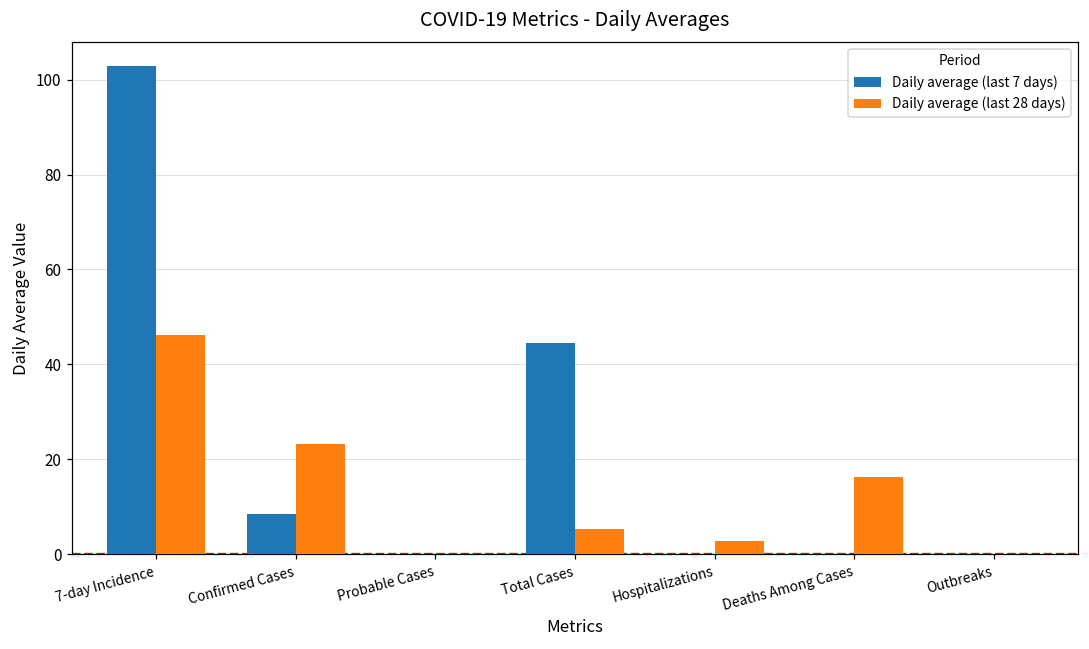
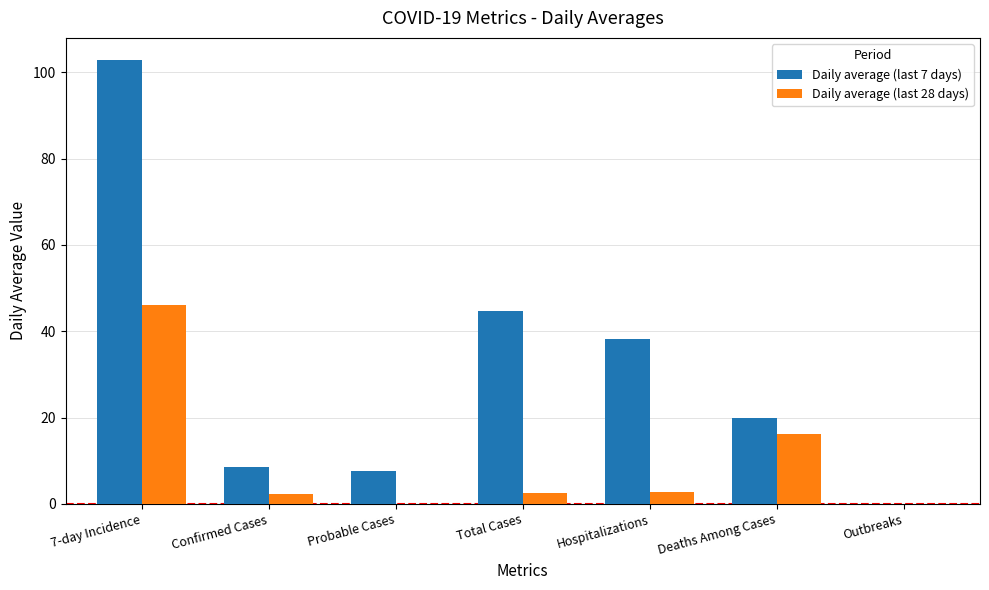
Daily average (last 28 days), Confirmed Cases: 23 -> 2
Daily average (last 7 days), Probable Cases: 0 -> 8
Daily average (last 28 days), Total Cases: 5 -> 2
Daily average (last 7 days), Hospitalizations: 0 -> 38
Daily average (last 7 days), Deaths Among Cases: 0 -> 20
